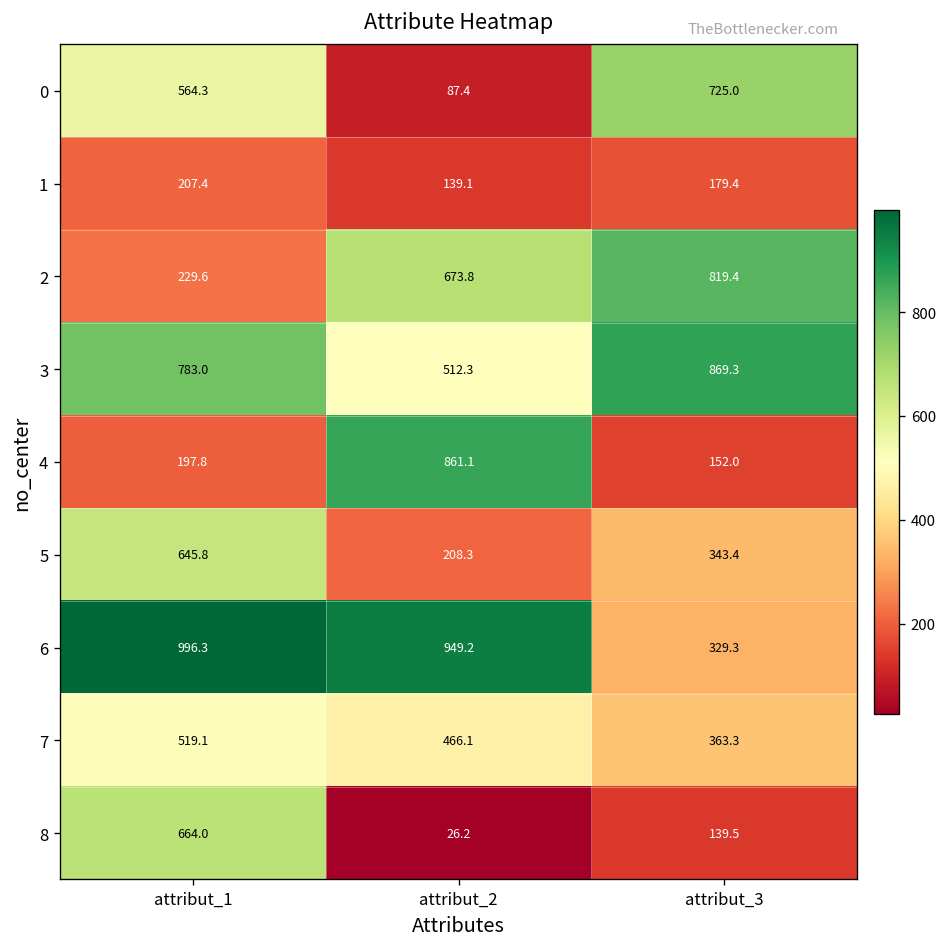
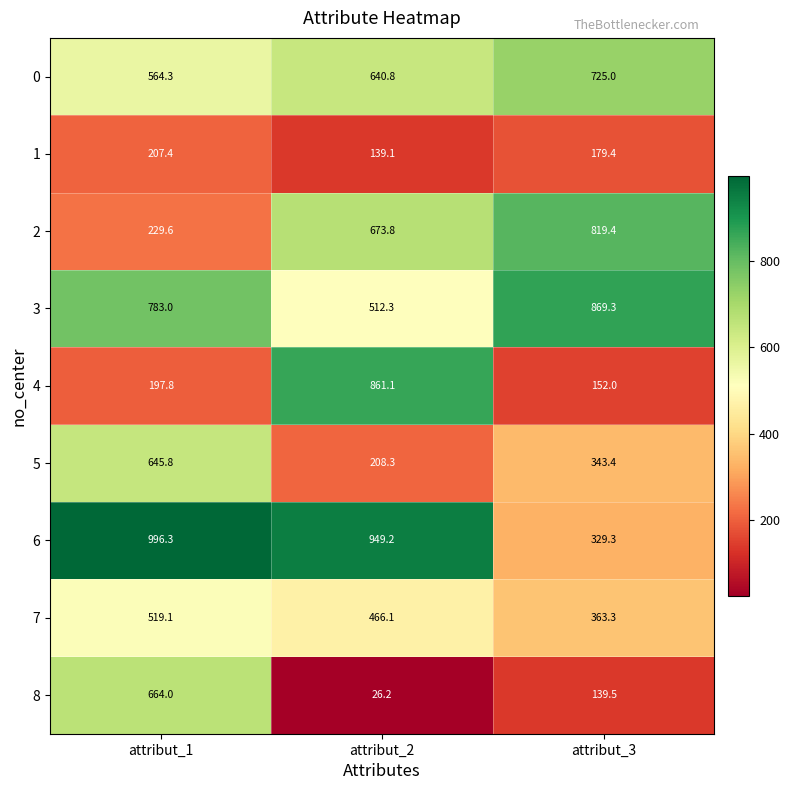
0, attribut_2: 87.4 -> 640.8
